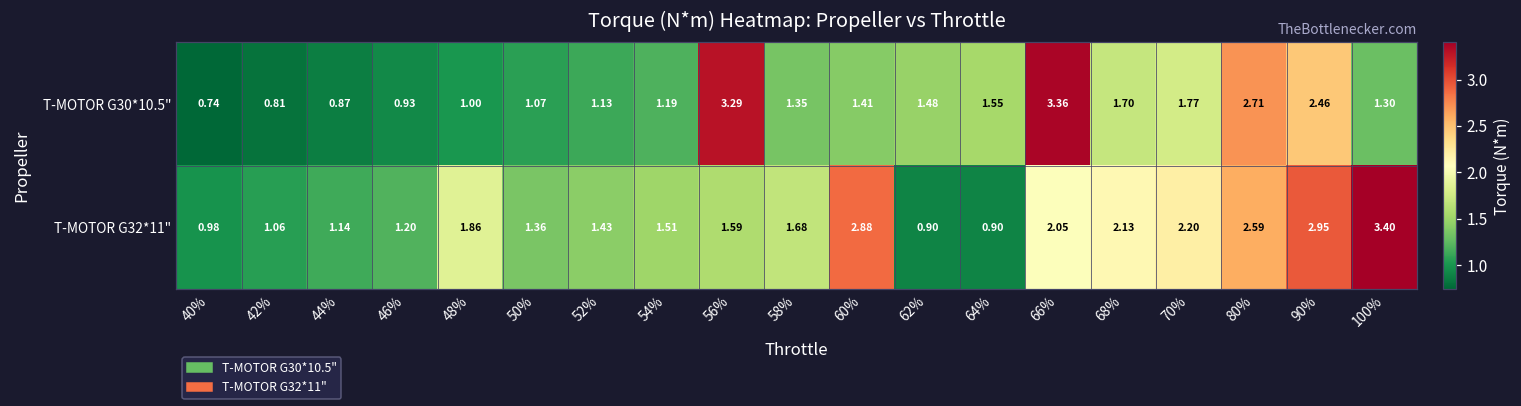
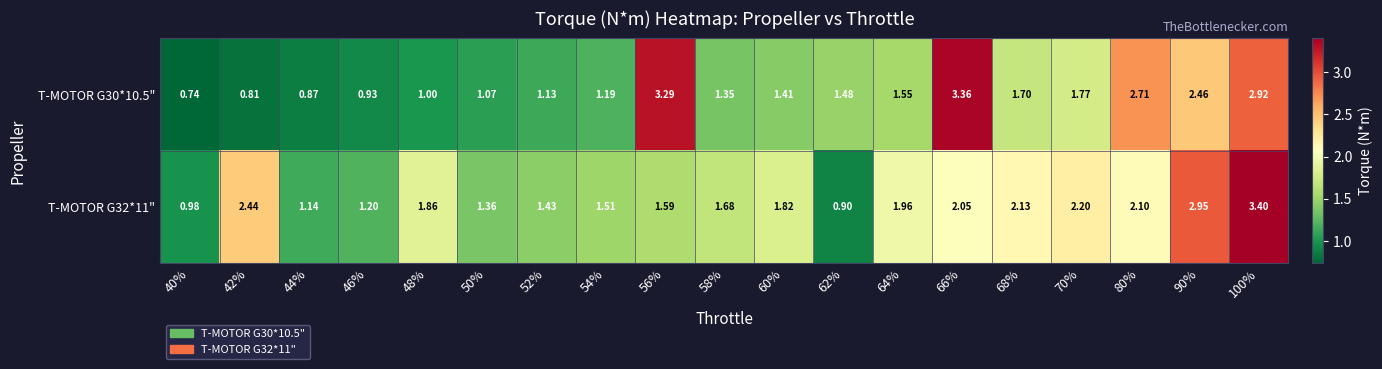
T-MOTOR G30*10.5", 100%: 1.30 -> 2.92
T-MOTOR G32*11", 42%: 1.06 -> 2.44
T-MOTOR G32*11", 60%: 2.88 -> 1.82
T-MOTOR G32*11", 64%: 0.90 -> 1.96
T-MOTOR G32*11", 80%: 2.59 -> 2.10
